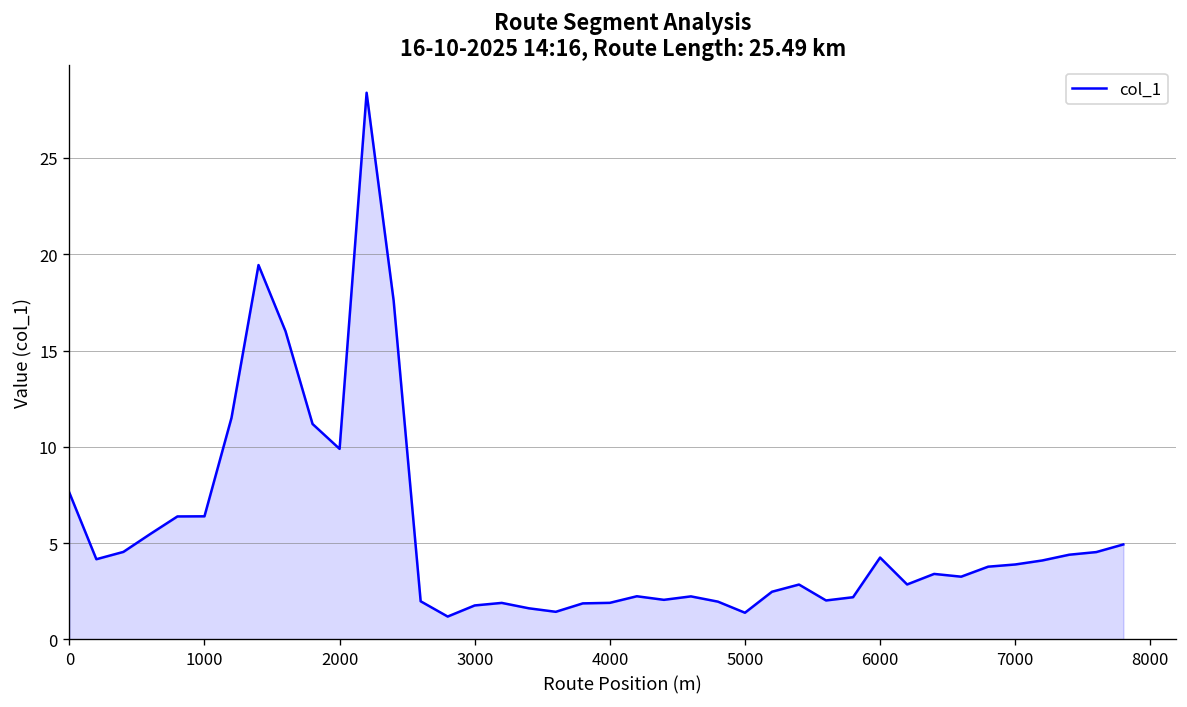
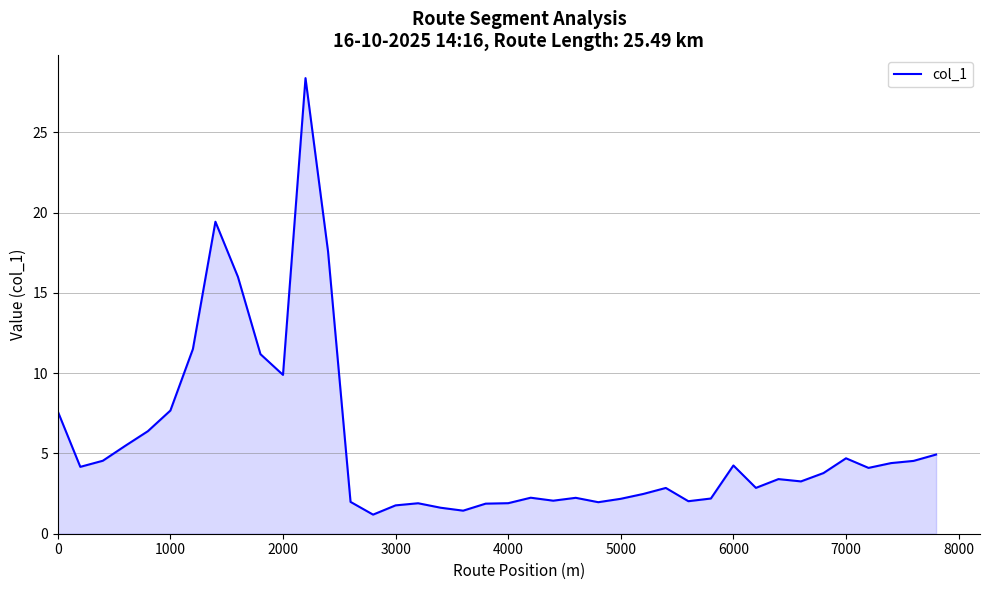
1000: 6.4 -> 7.7
5000: 1.4 -> 2.2
7000: 3.9 -> 4.7
